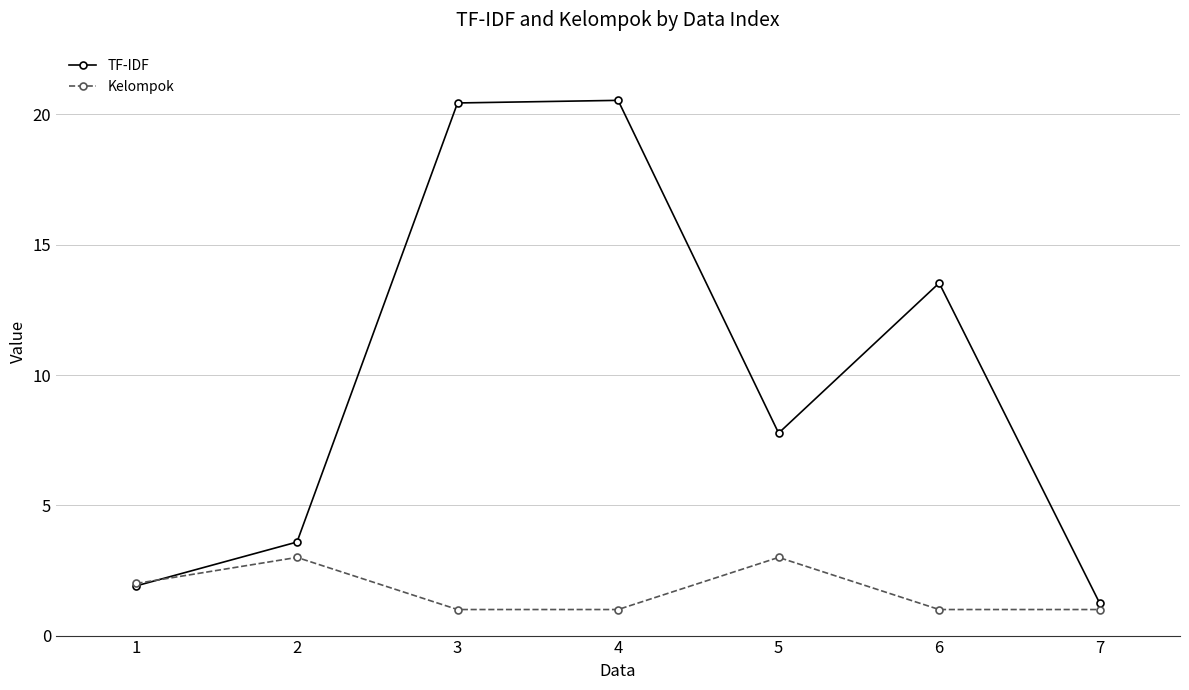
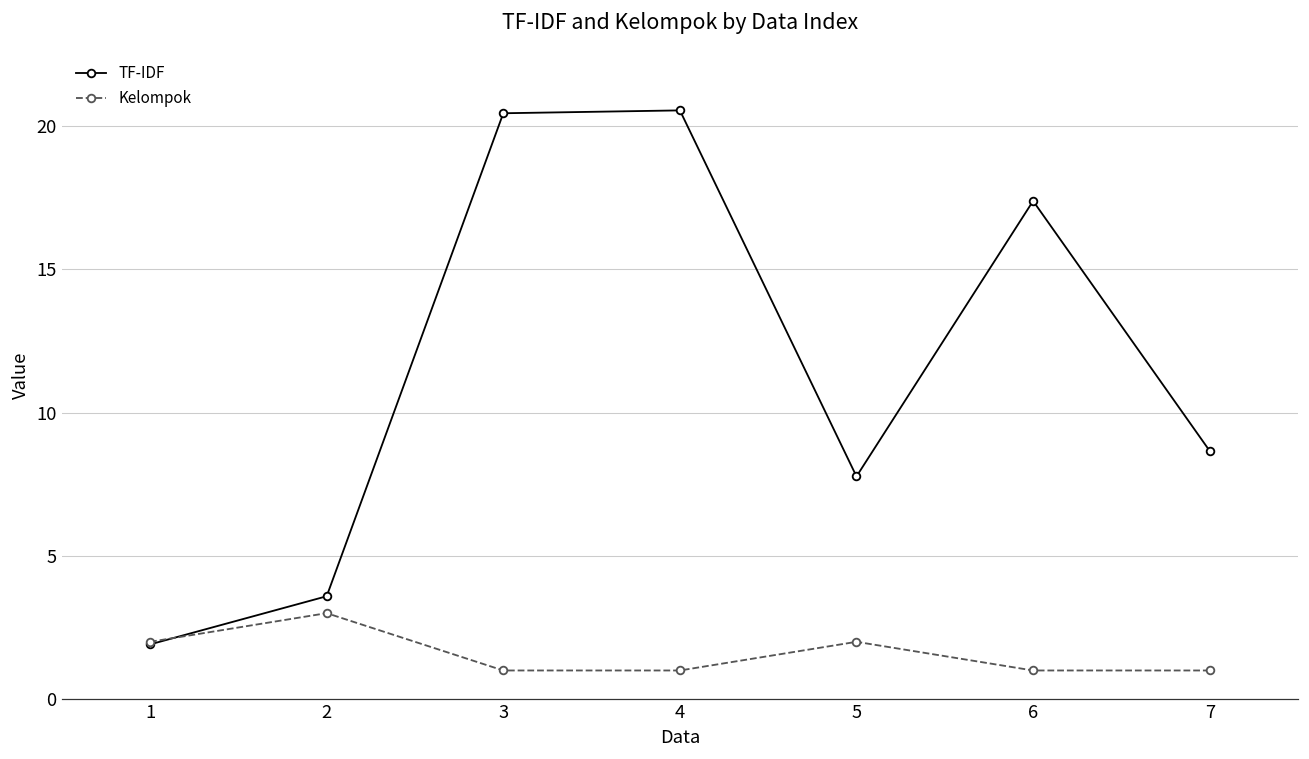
Kelompok, 5: 3 -> 2
TF-IDF, 6: 13.5 -> 17.4
TF-IDF, 7: 1.2 -> 8.7
